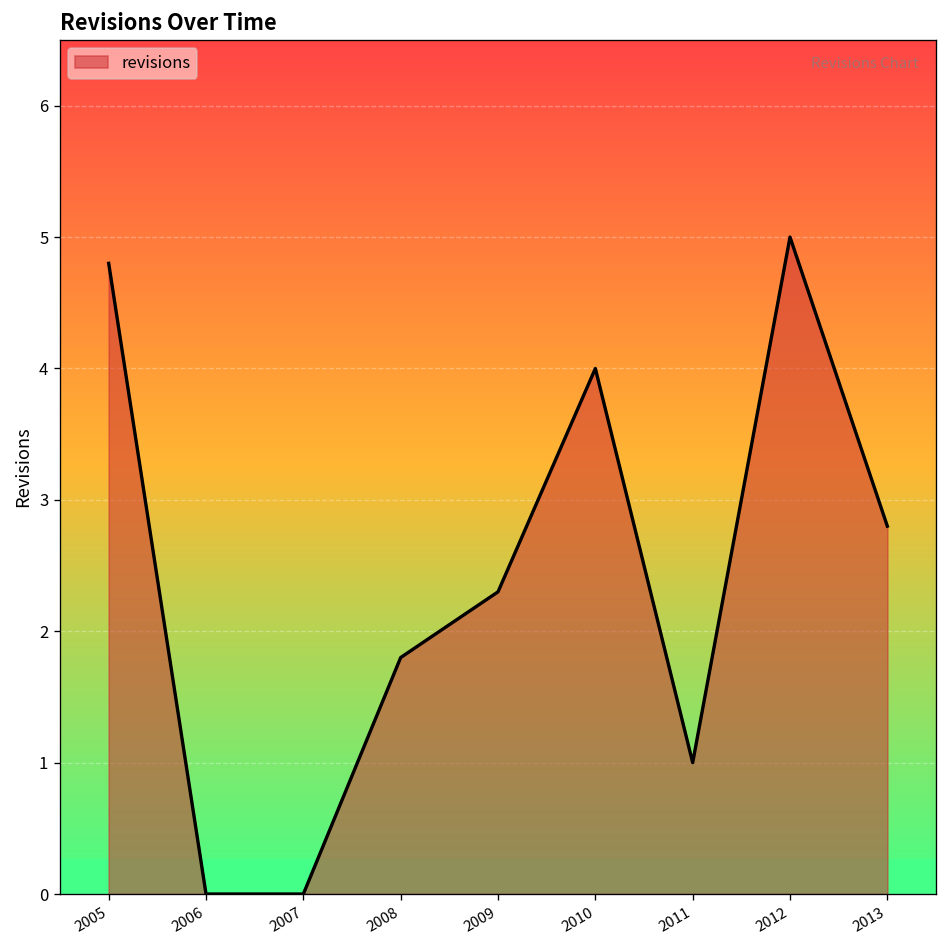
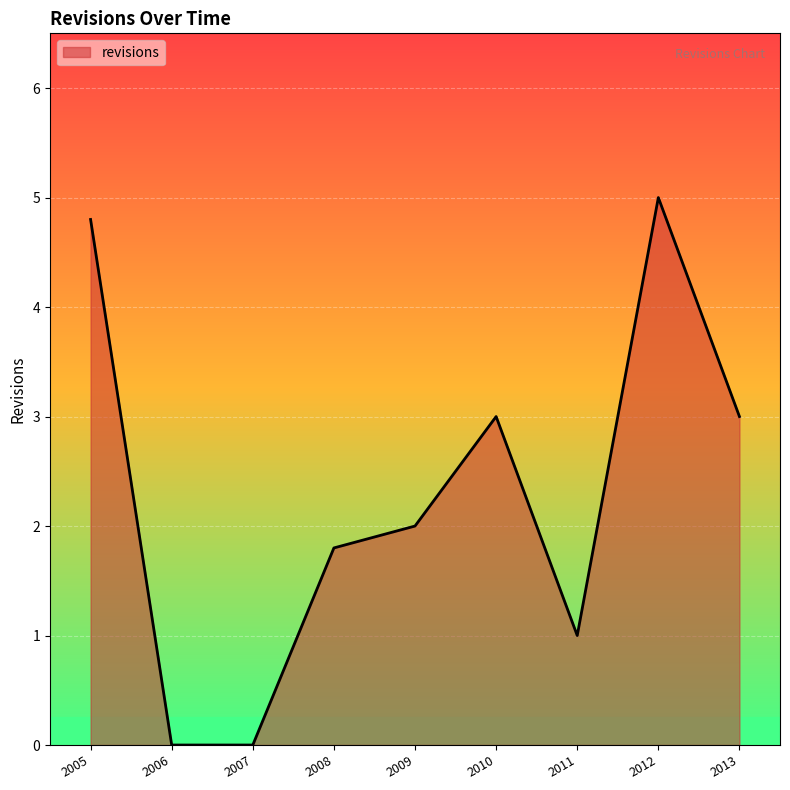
2009: 2.3 -> 2.0
2010: 4 -> 3
2013: 2.8 -> 3.0
